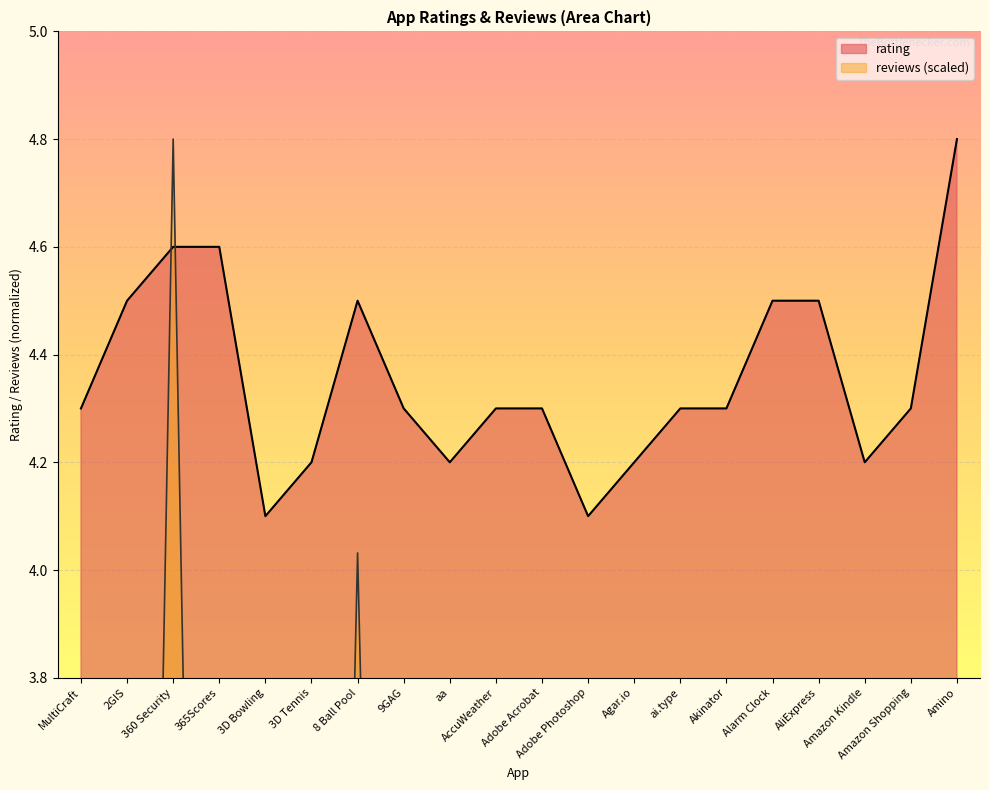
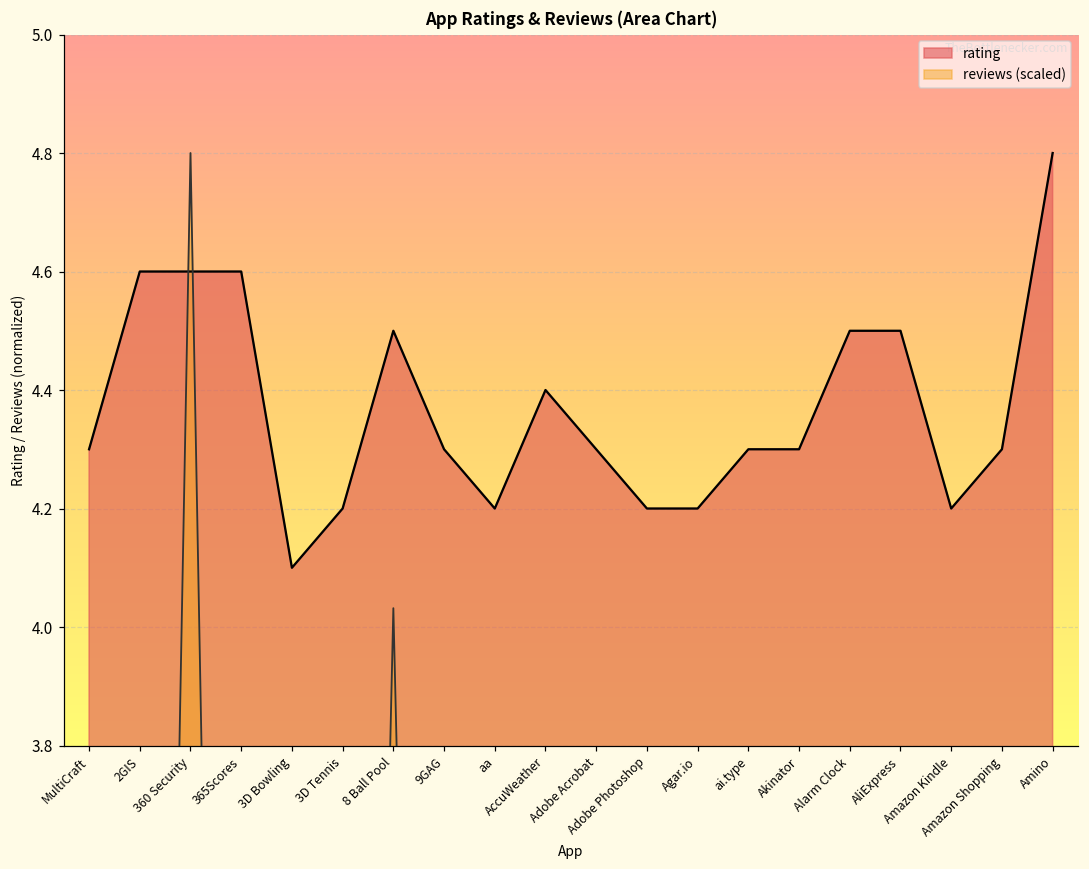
rating, 2GIS: 4.5 -> 4.6
rating, AccuWeather: 4.3 -> 4.4
rating, Adobe Photoshop: 4.1 -> 4.2
